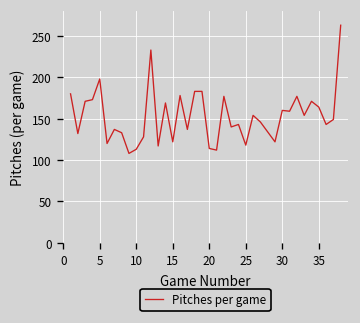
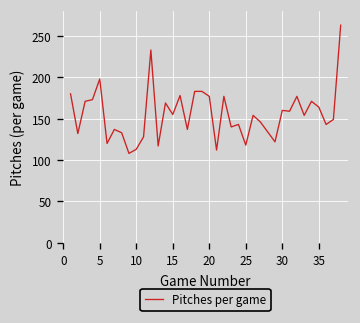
15: 120 -> 160
20: 110 -> 180
